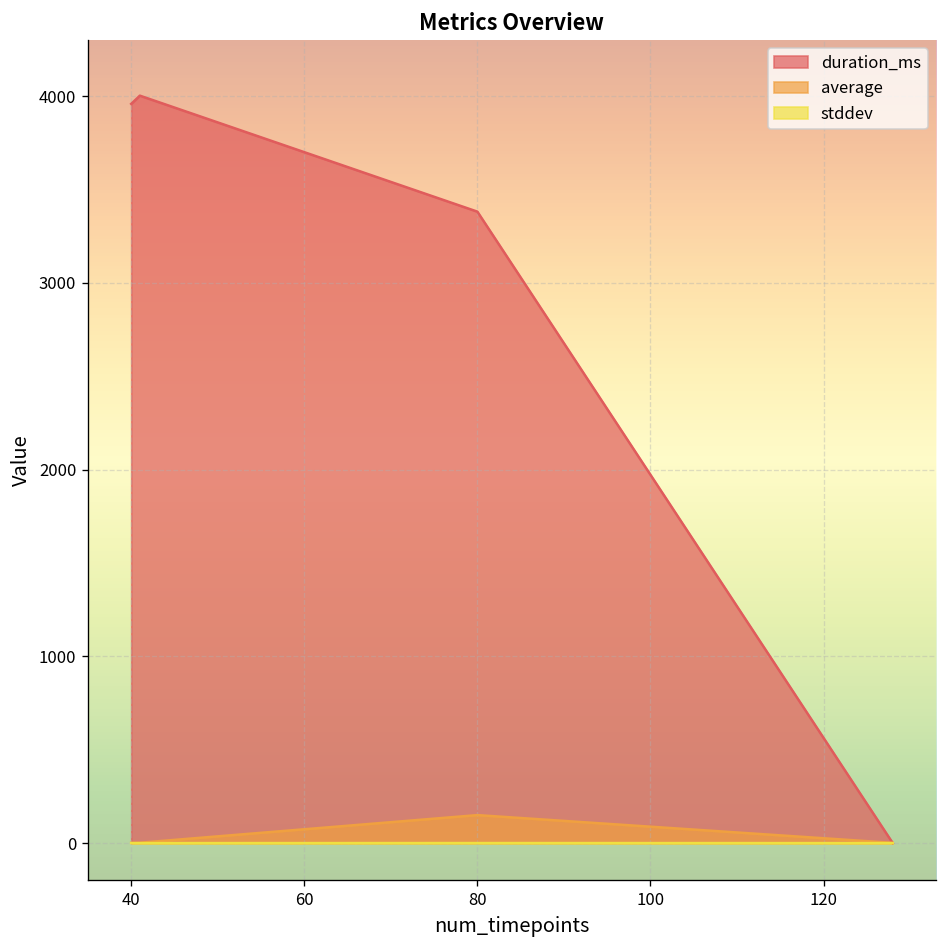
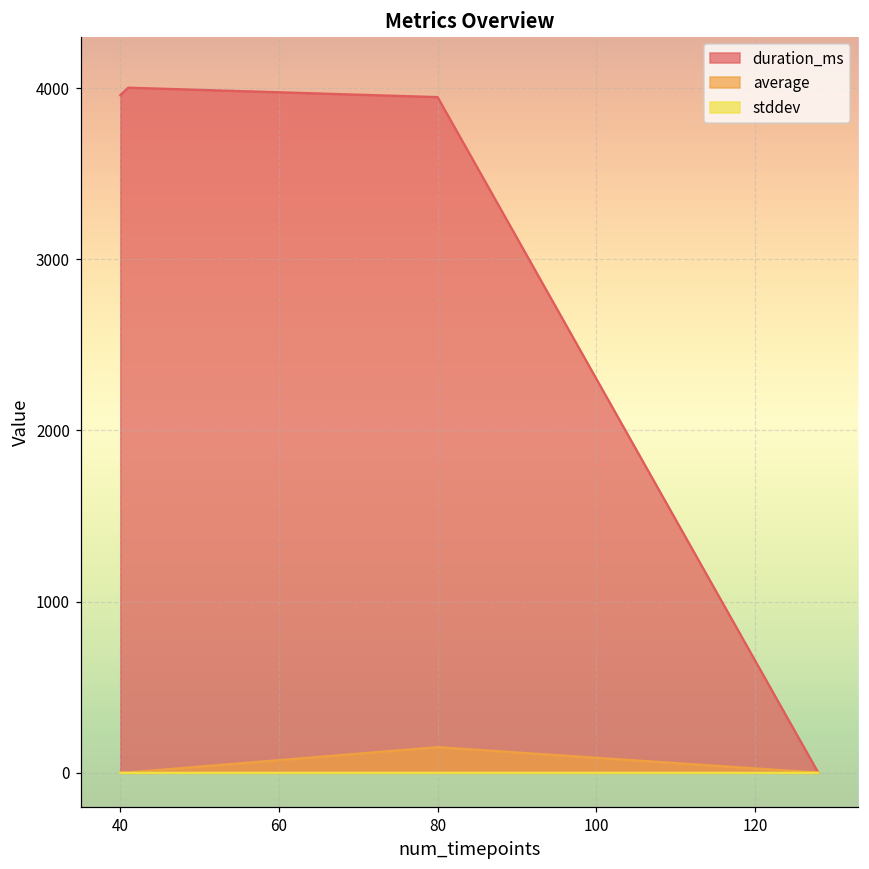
duration_ms, 80: 3380 -> 3950
